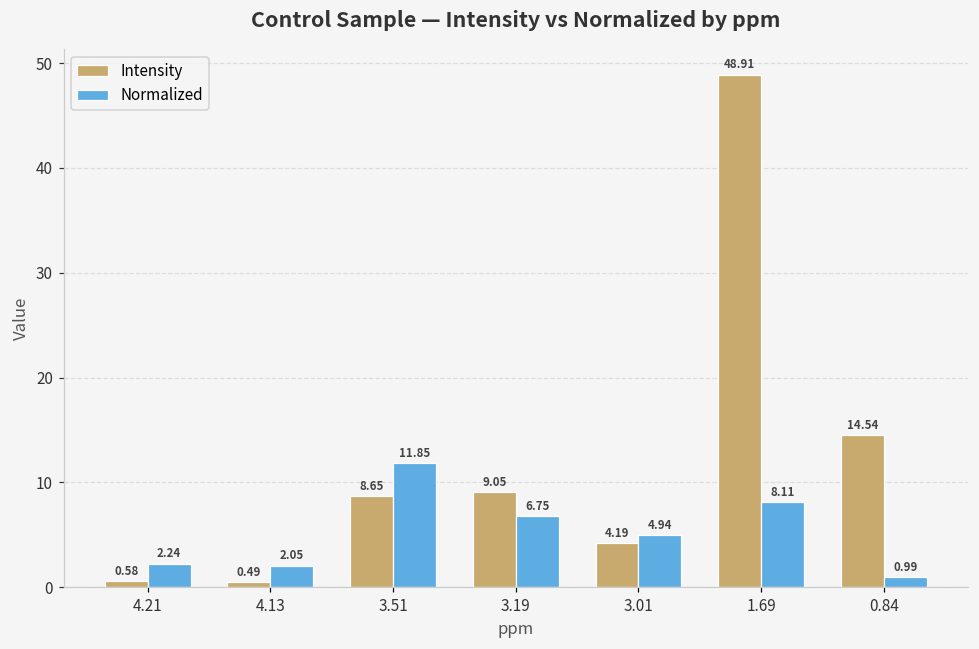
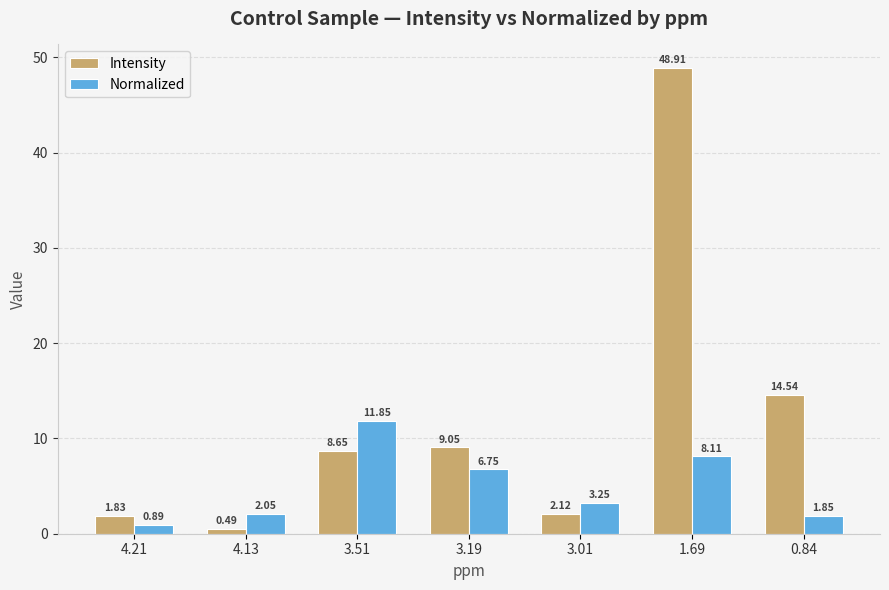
Intensity, 4.21: 0.58 -> 1.83
Normalized, 4.21: 2.24 -> 0.89
Intensity, 3.01: 4.19 -> 2.12
Normalized, 3.01: 4.94 -> 3.25
Normalized, 0.84: 0.99 -> 1.85
